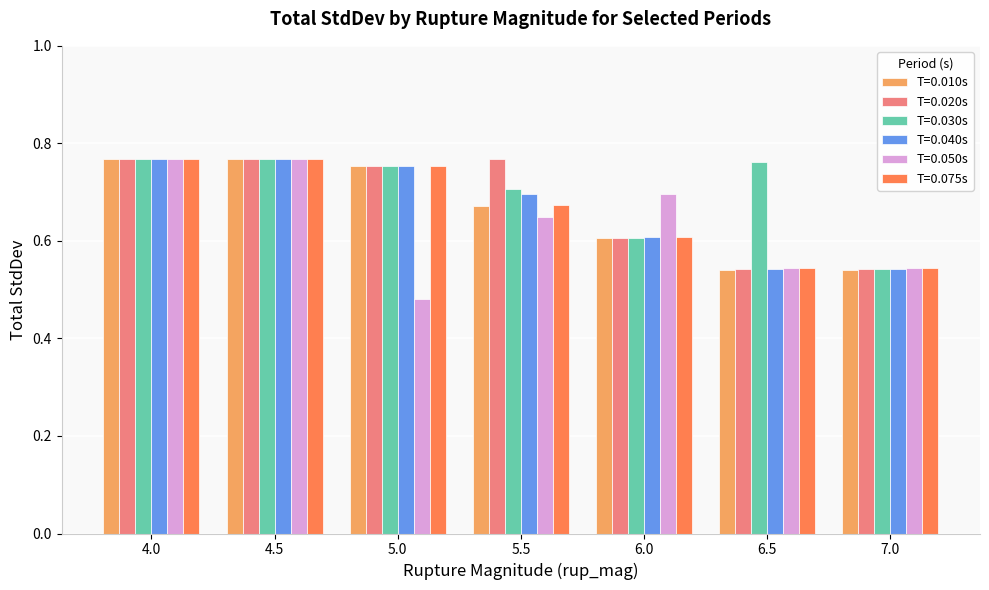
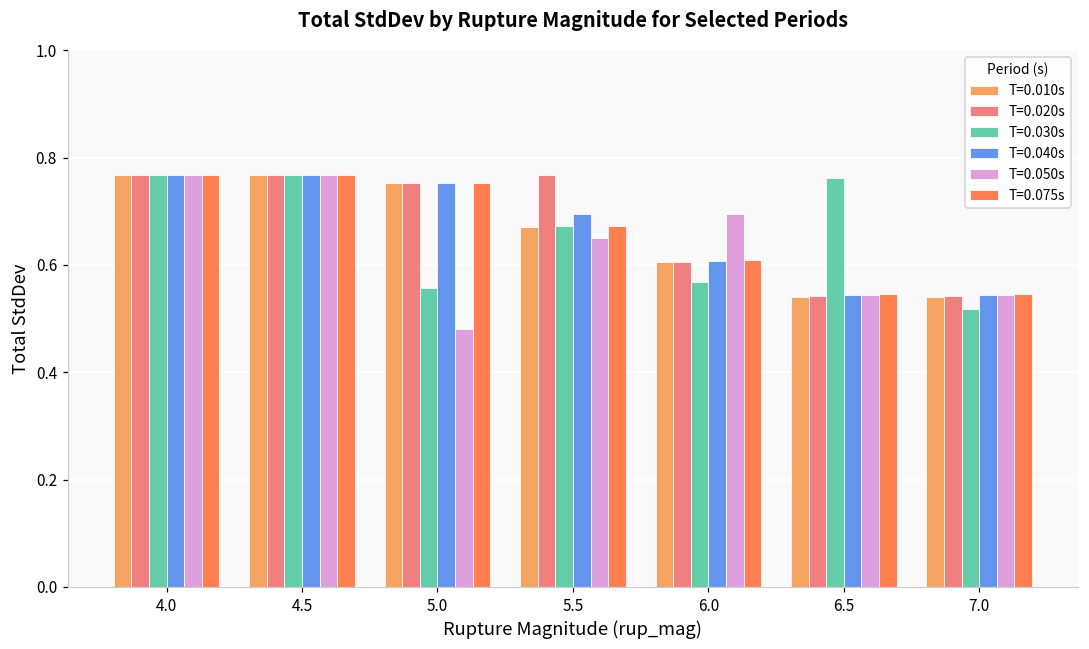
T=0.030s, 5.0: 0.75 -> 0.56
T=0.030s, 5.5: 0.71 -> 0.67
T=0.030s, 6.0: 0.61 -> 0.57
T=0.030s, 7.0: 0.54 -> 0.52
